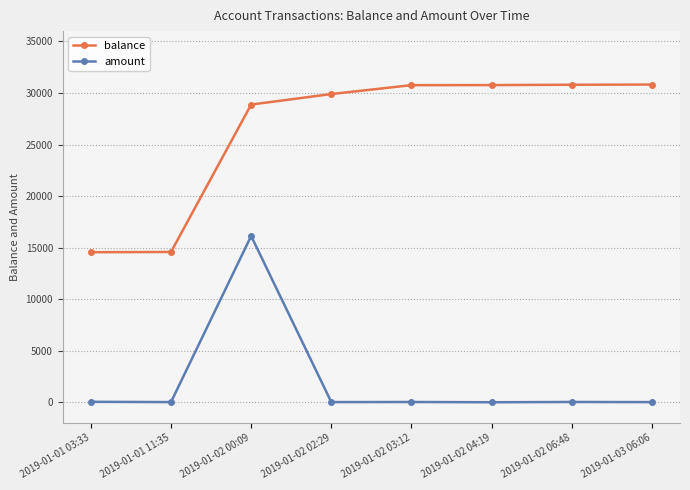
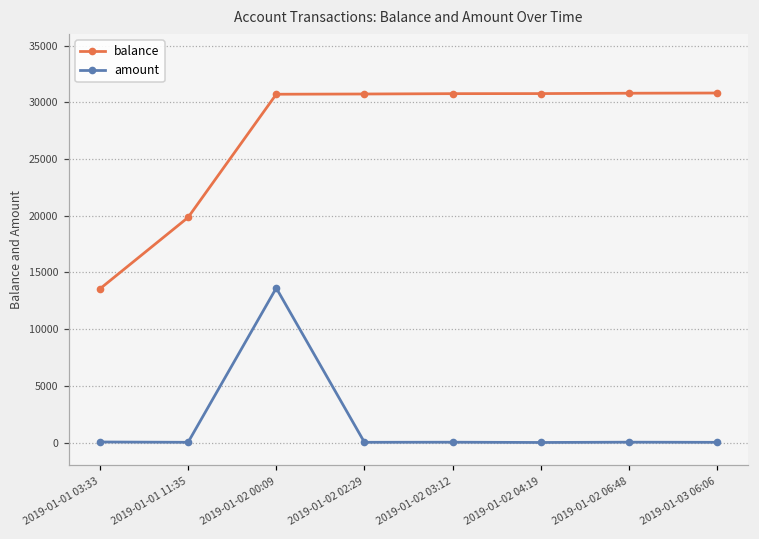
balance, 2019-01-01 03:33: 14600 -> 13600
balance, 2019-01-01 11:35: 14600 -> 19800
balance, 2019-01-02 00:09: 28900 -> 30700
amount, 2019-01-02 00:09: 16100 -> 13600
balance, 2019-01-02 02:29: 29900 -> 30700
